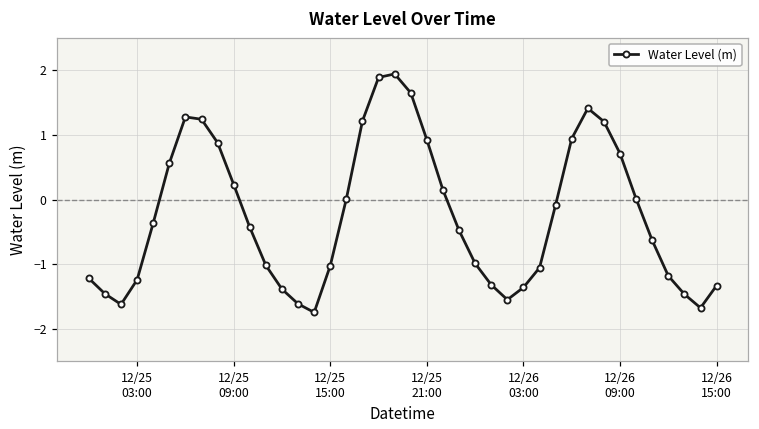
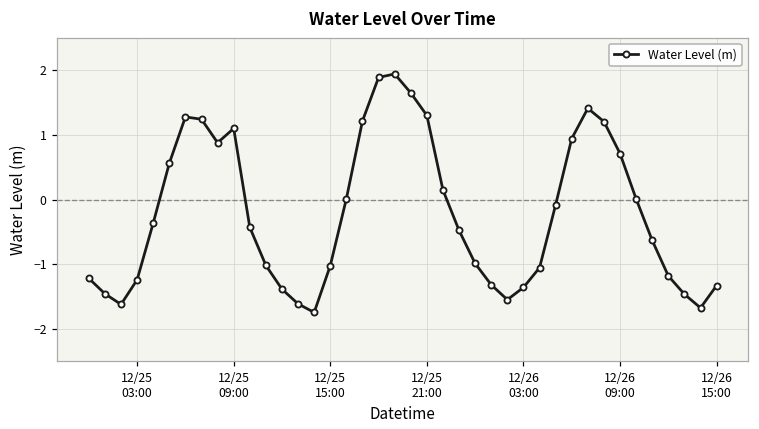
12/25 09:00: 0.2 -> 1.1
12/25 21:00: 0.9 -> 1.3
